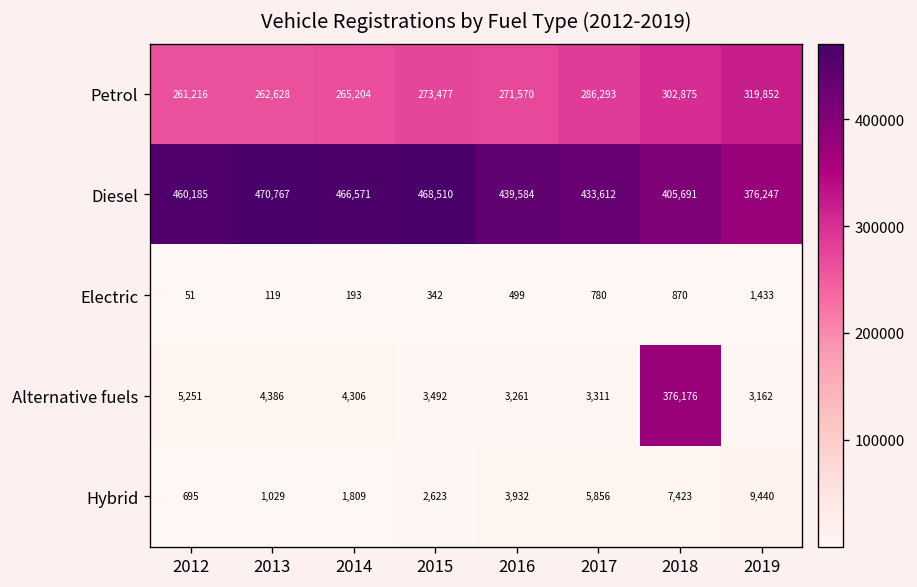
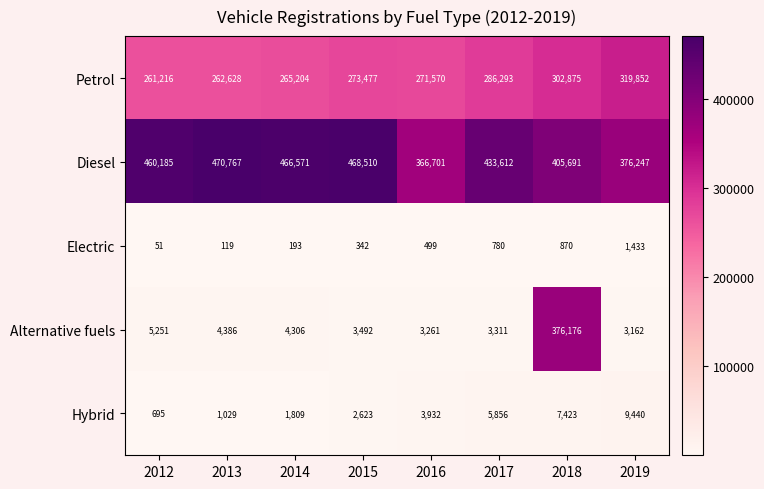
Diesel, 2016: 439,584 -> 366,701
